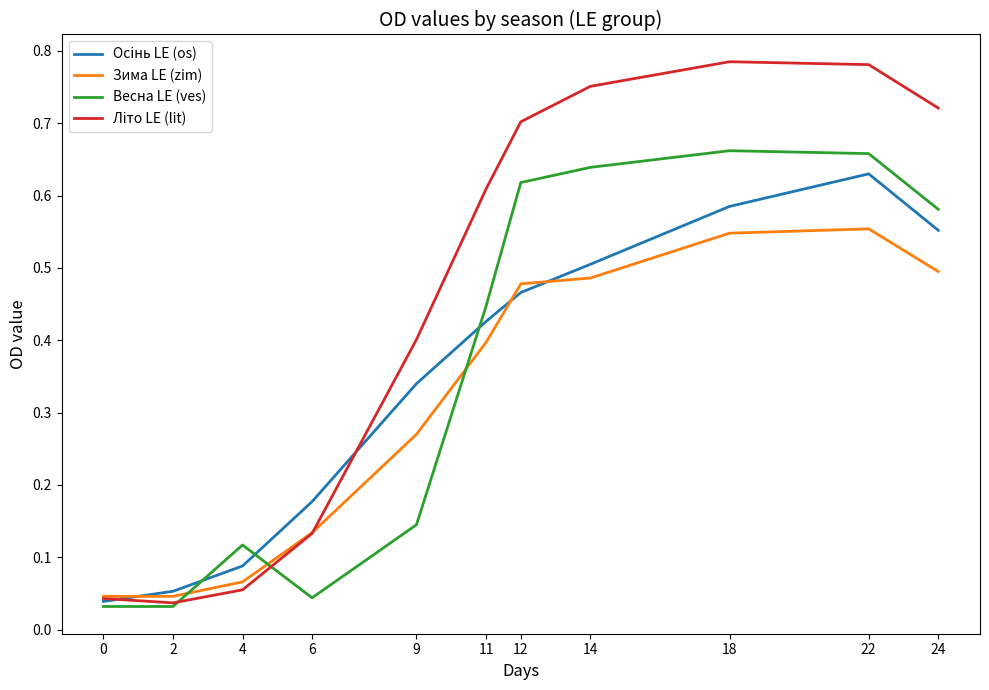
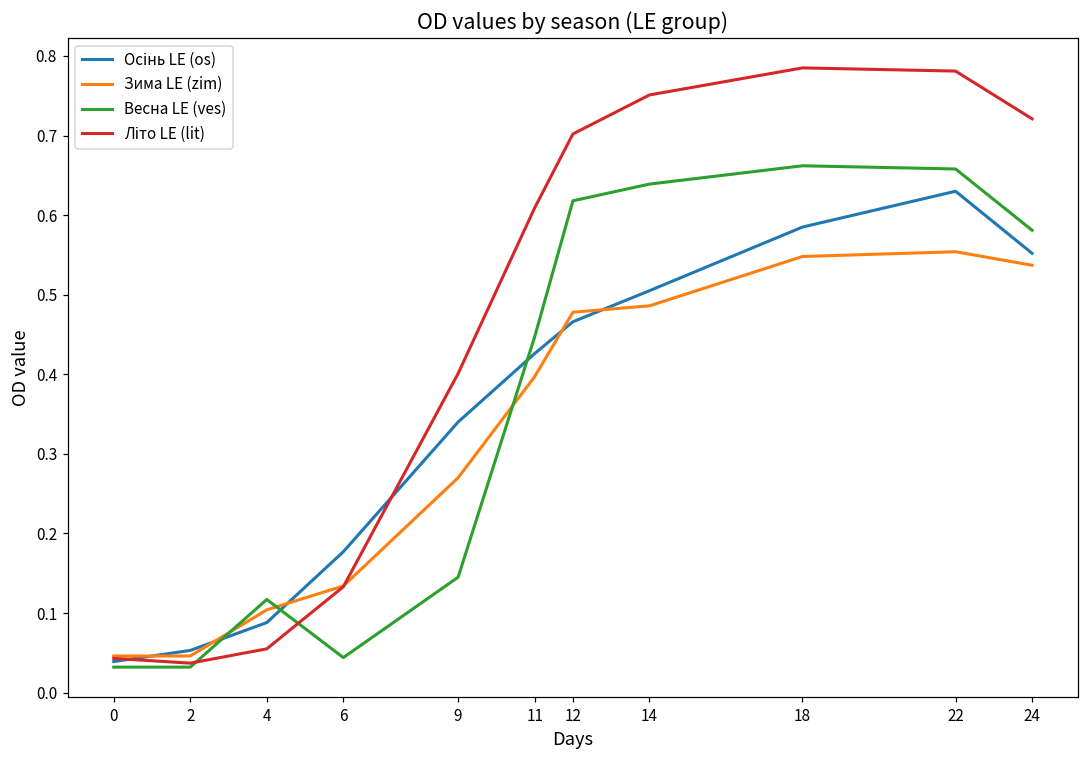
Зима LE (zim), 4: 0.07 -> 0.10
Зима LE (zim), 24: 0.50 -> 0.54
